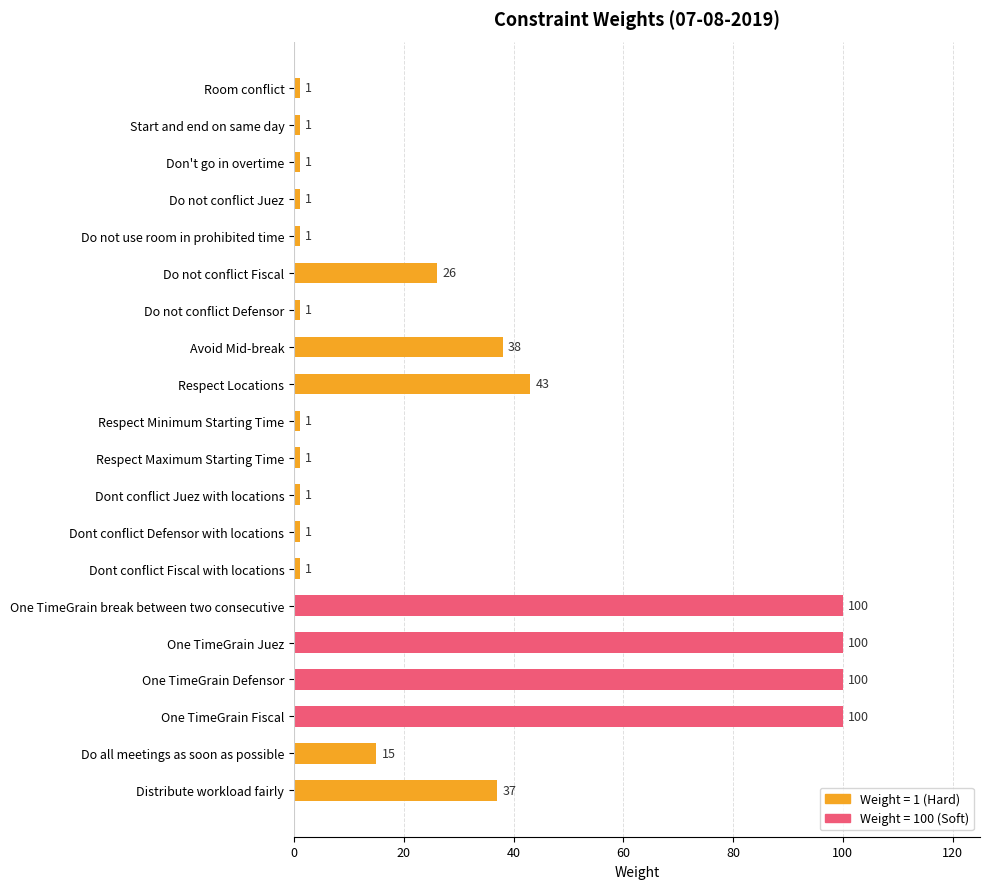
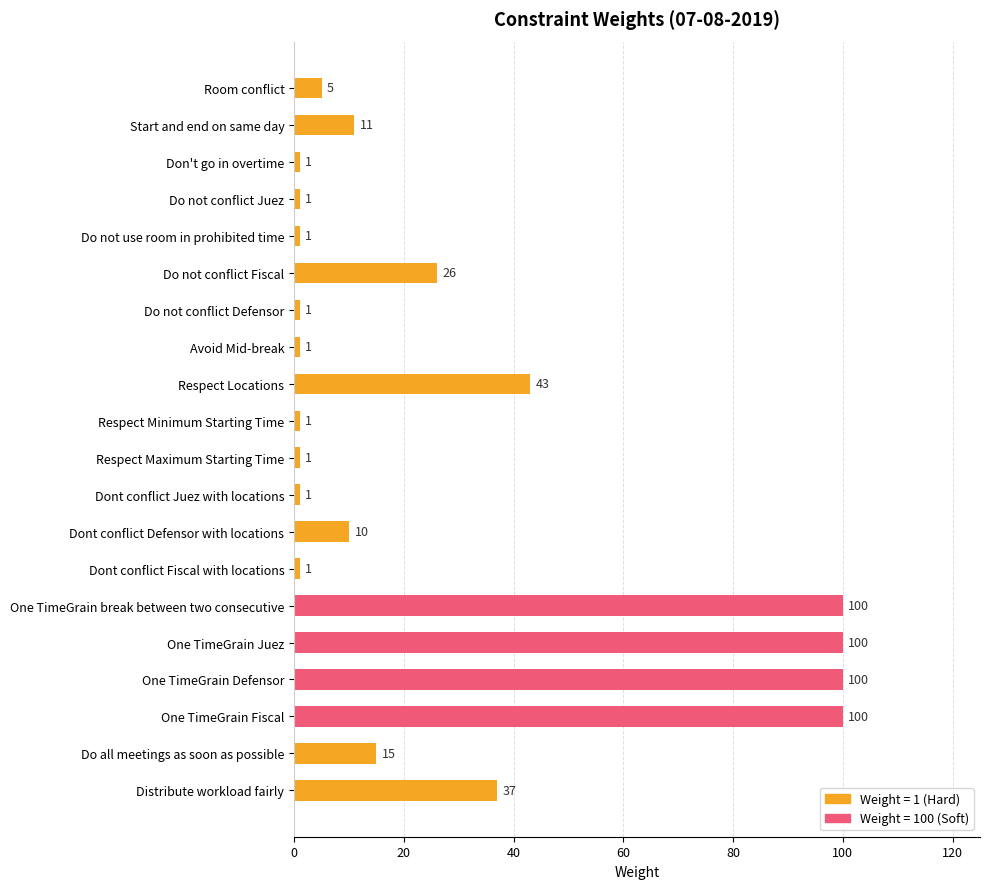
Room conflict: 1 -> 5
Start and end on same day: 1 -> 11
Avoid Mid-break: 38 -> 1
Dont conflict Defensor with locations: 1 -> 10
